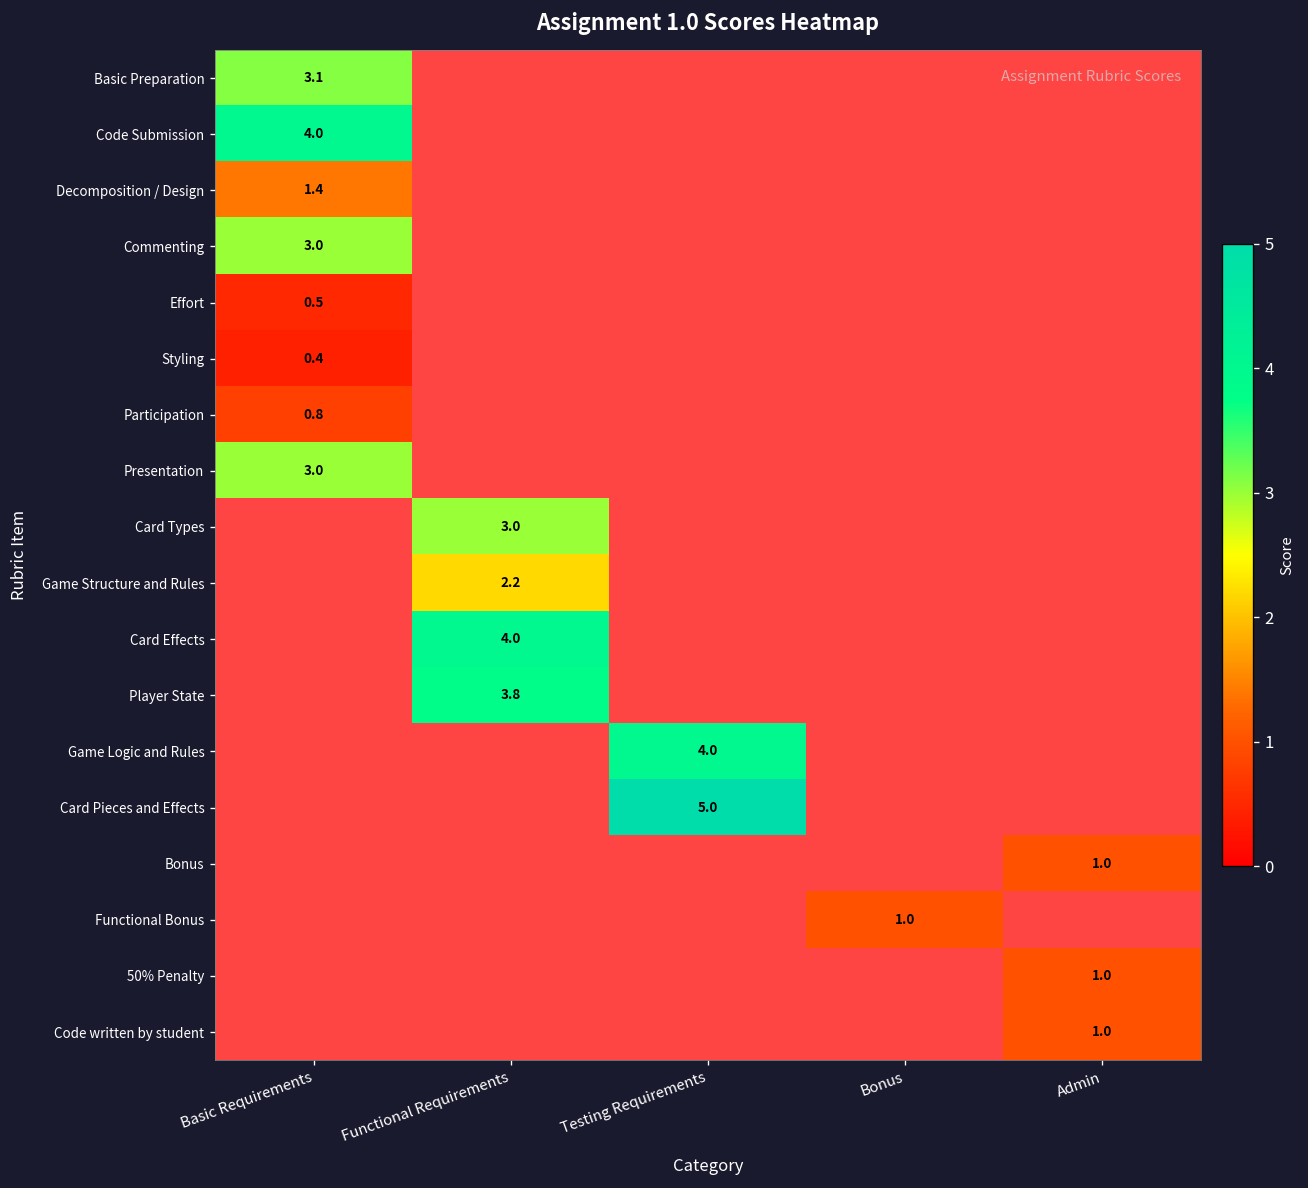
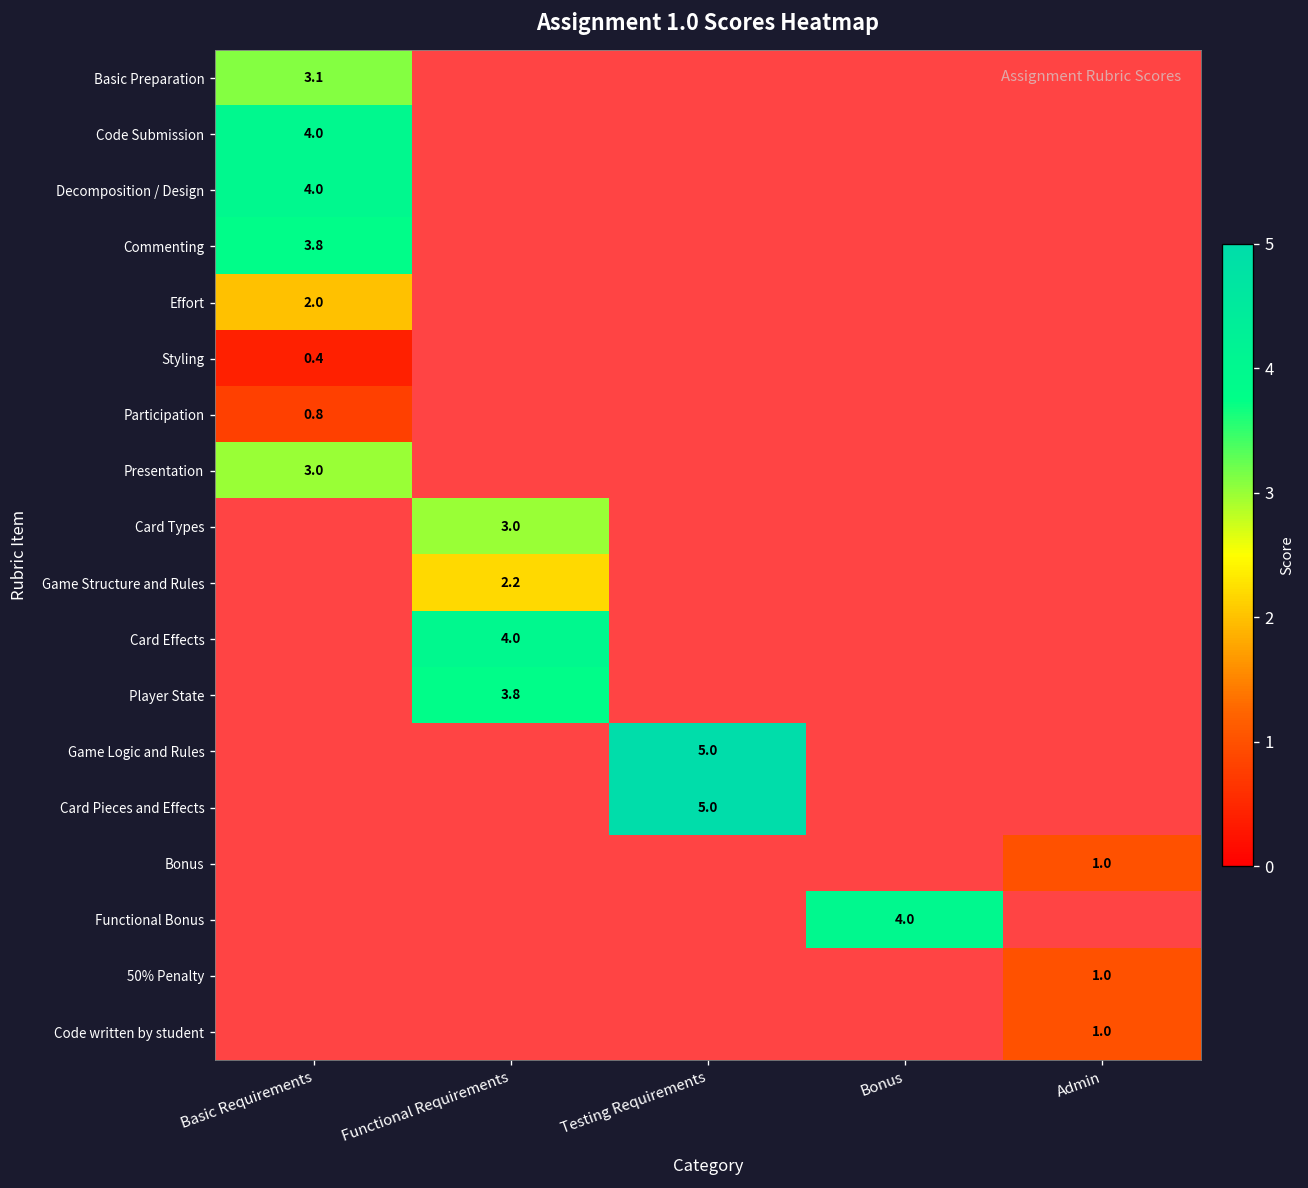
Decomposition / Design, Basic Requirements: 1.4 -> 4.0
Commenting, Basic Requirements: 3.0 -> 3.8
Effort, Basic Requirements: 0.5 -> 2.0
Game Logic and Rules, Testing Requirements: 4.0 -> 5.0
Functional Bonus, Bonus: 1.0 -> 4.0
